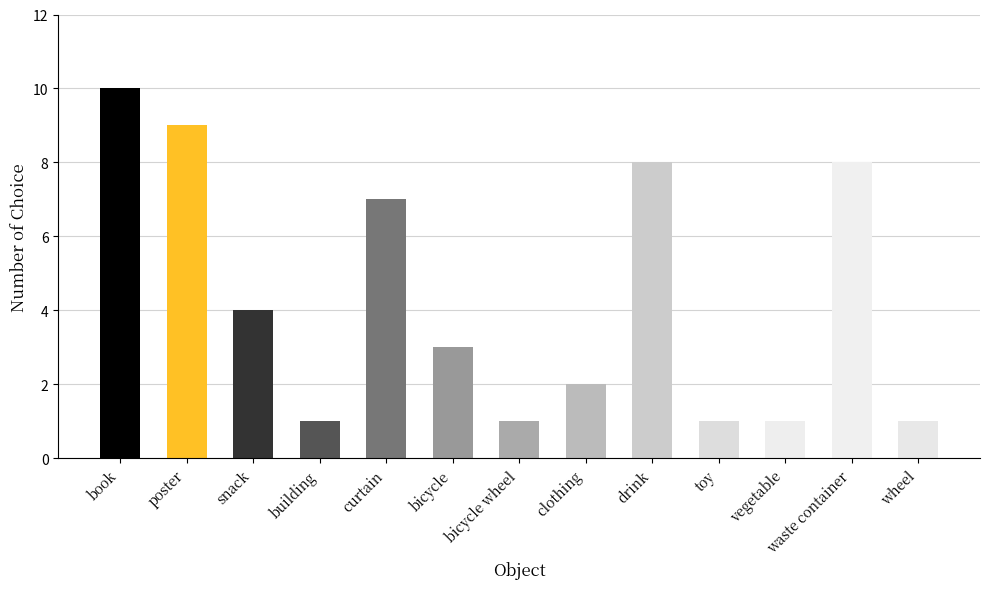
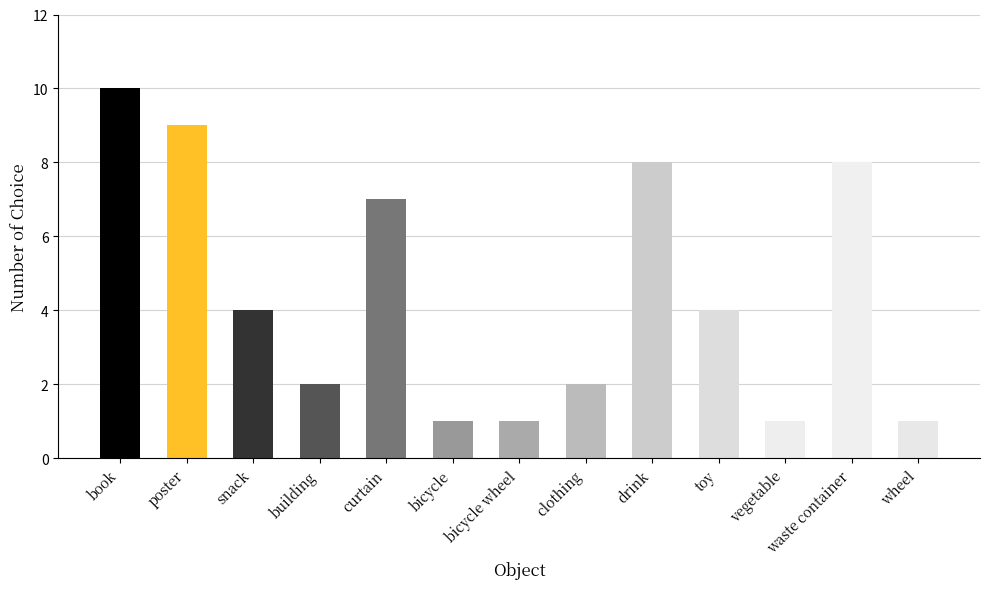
building: 1 -> 2
bicycle: 3 -> 1
toy: 1 -> 4
